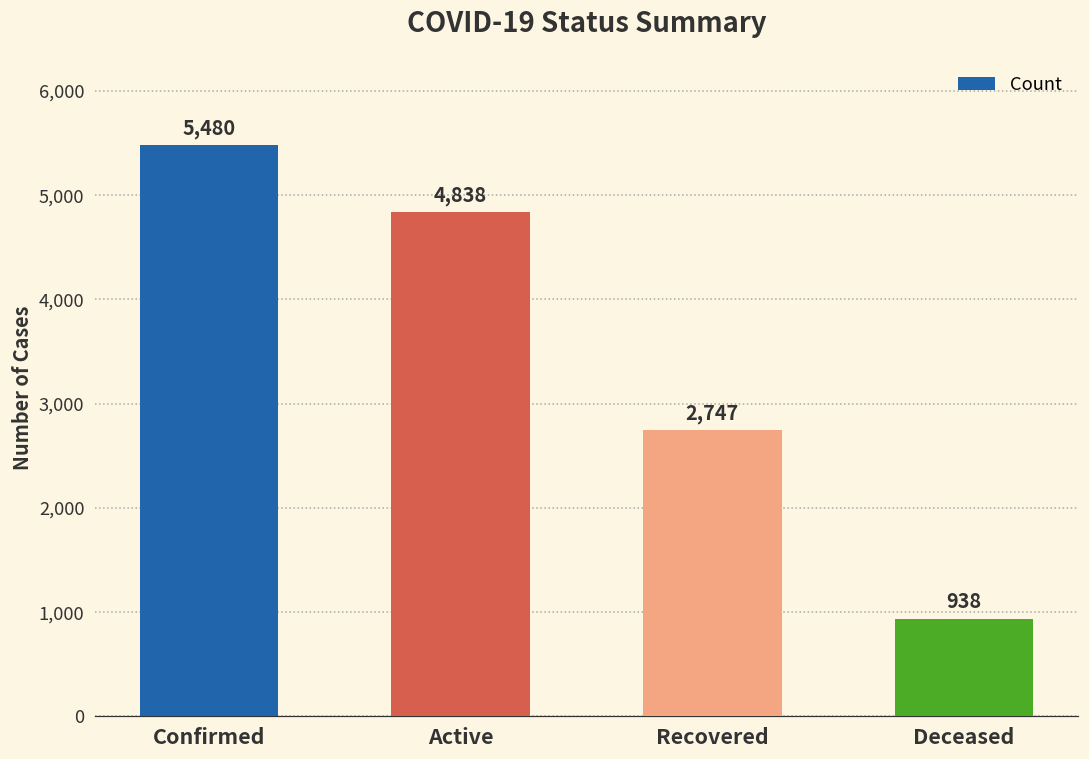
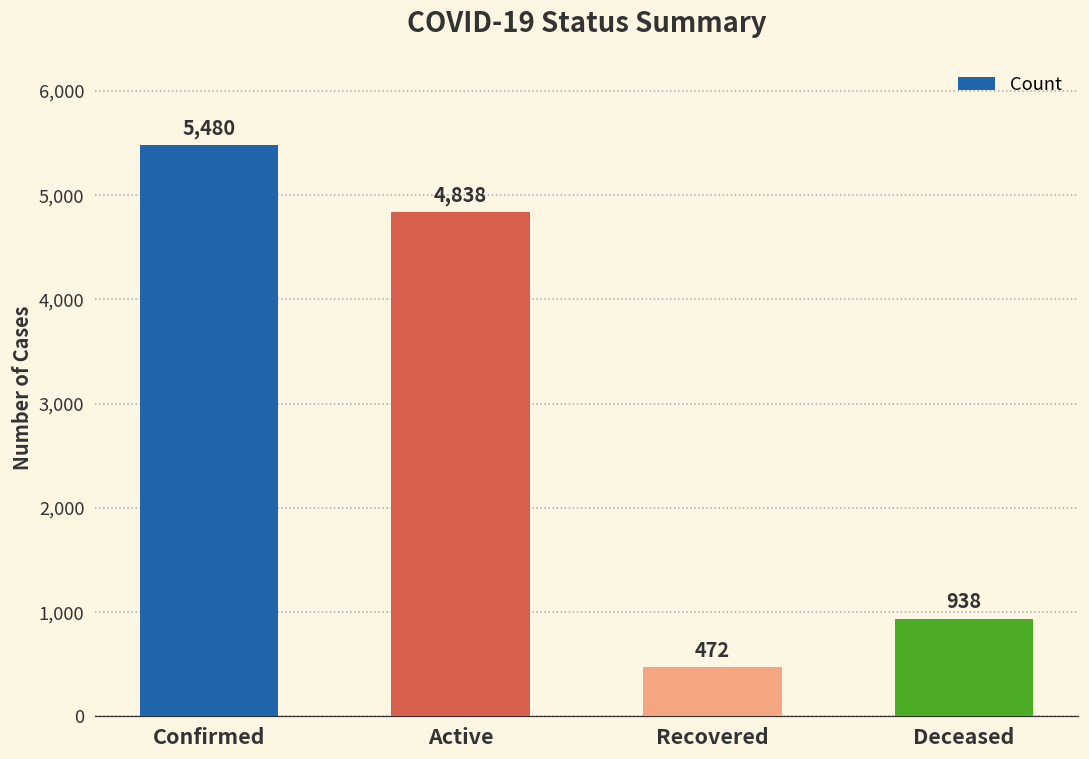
Recovered: 2,747 -> 472
